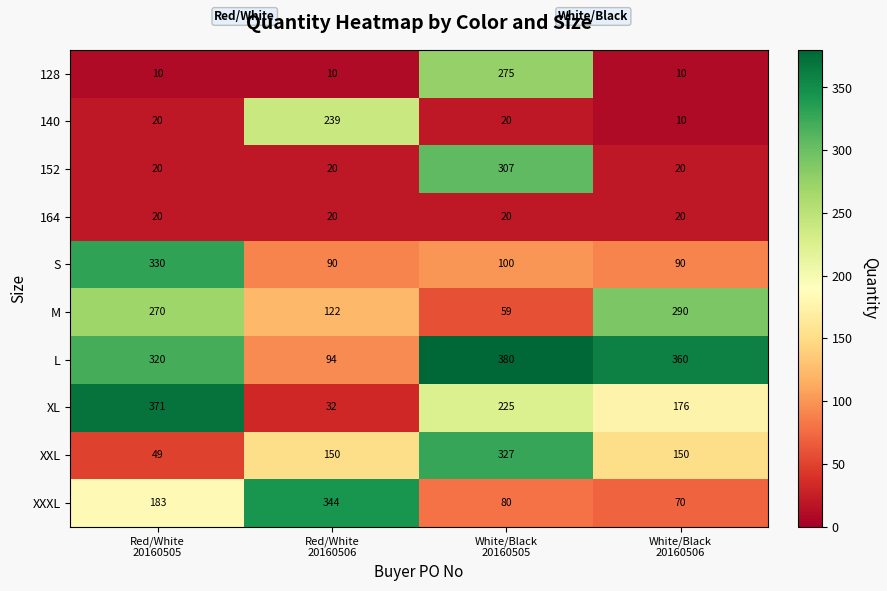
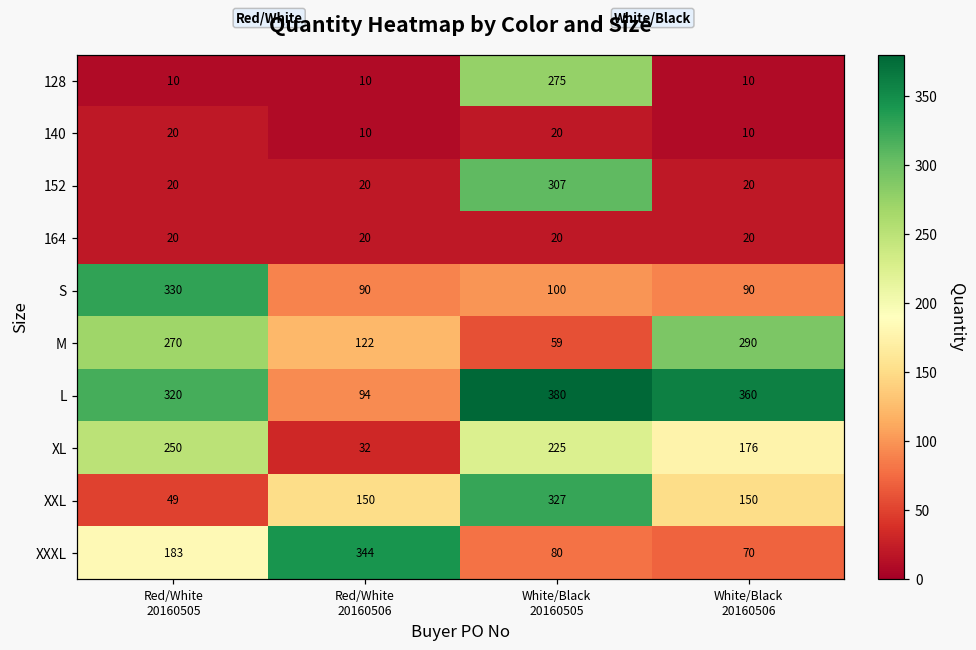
140, Red/White 20160506: 239 -> 10
XL, Red/White 20160505: 371 -> 250
